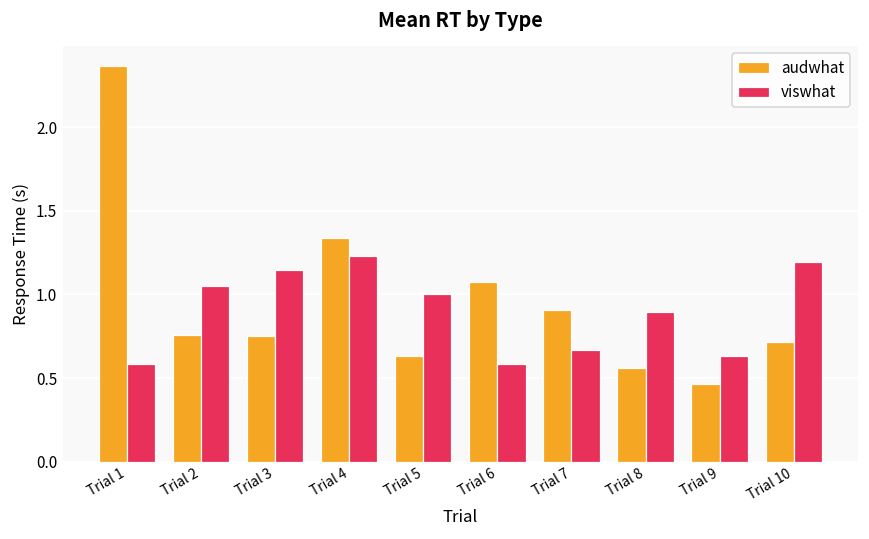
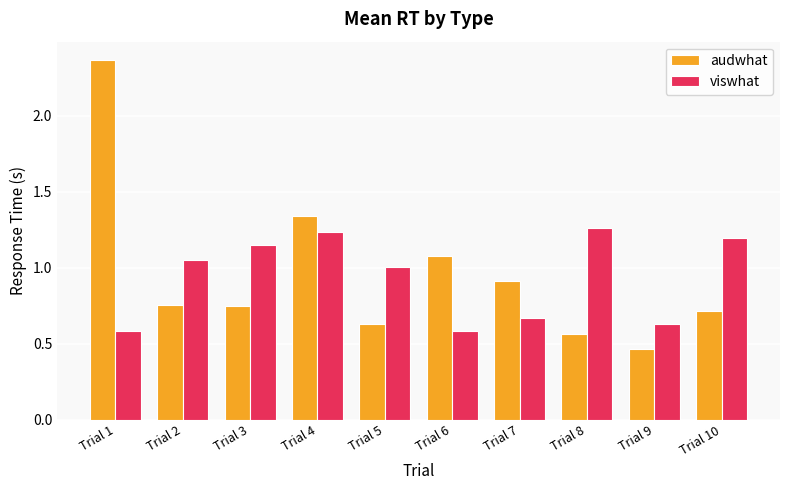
viswhat, Trial 8: 0.89 -> 1.26
